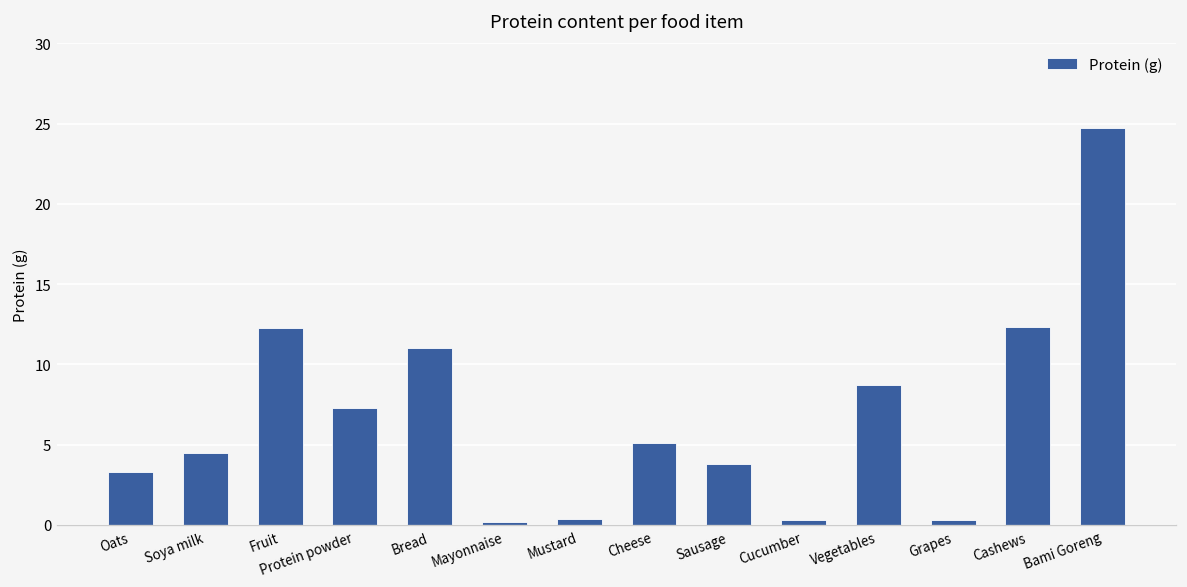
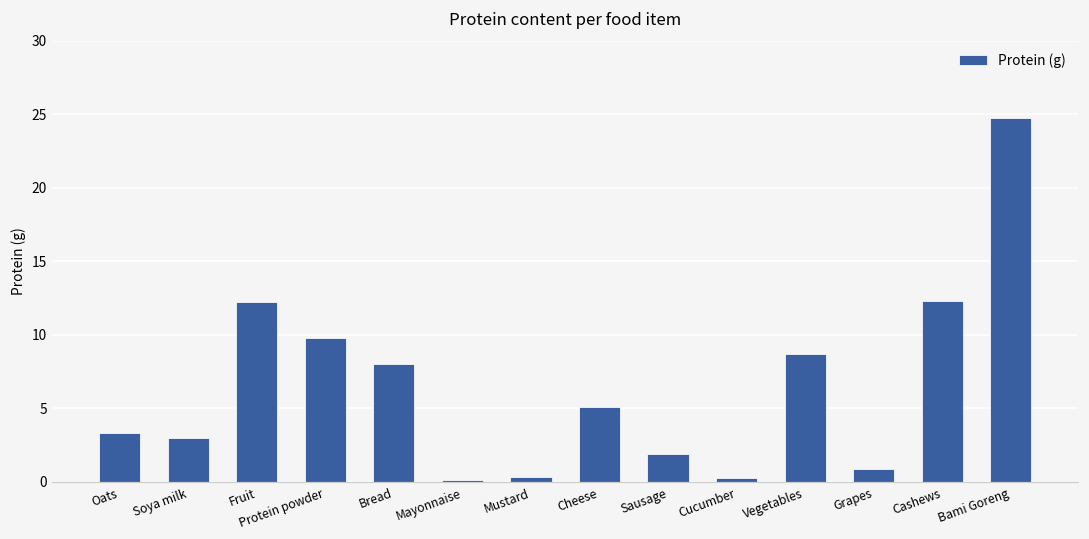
Soya milk: 4.5 -> 3.0
Protein powder: 7.3 -> 9.8
Bread: 11 -> 8
Sausage: 3.8 -> 1.9
Grapes: 0.3 -> 0.9
